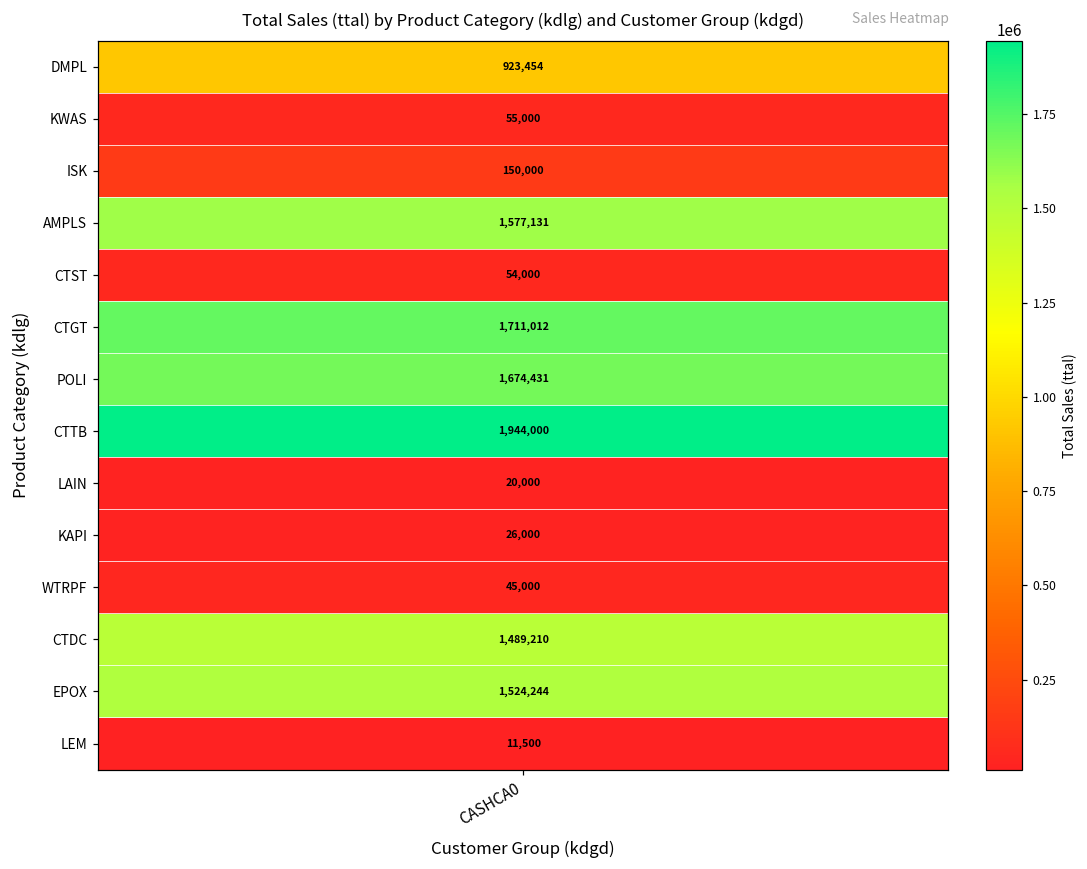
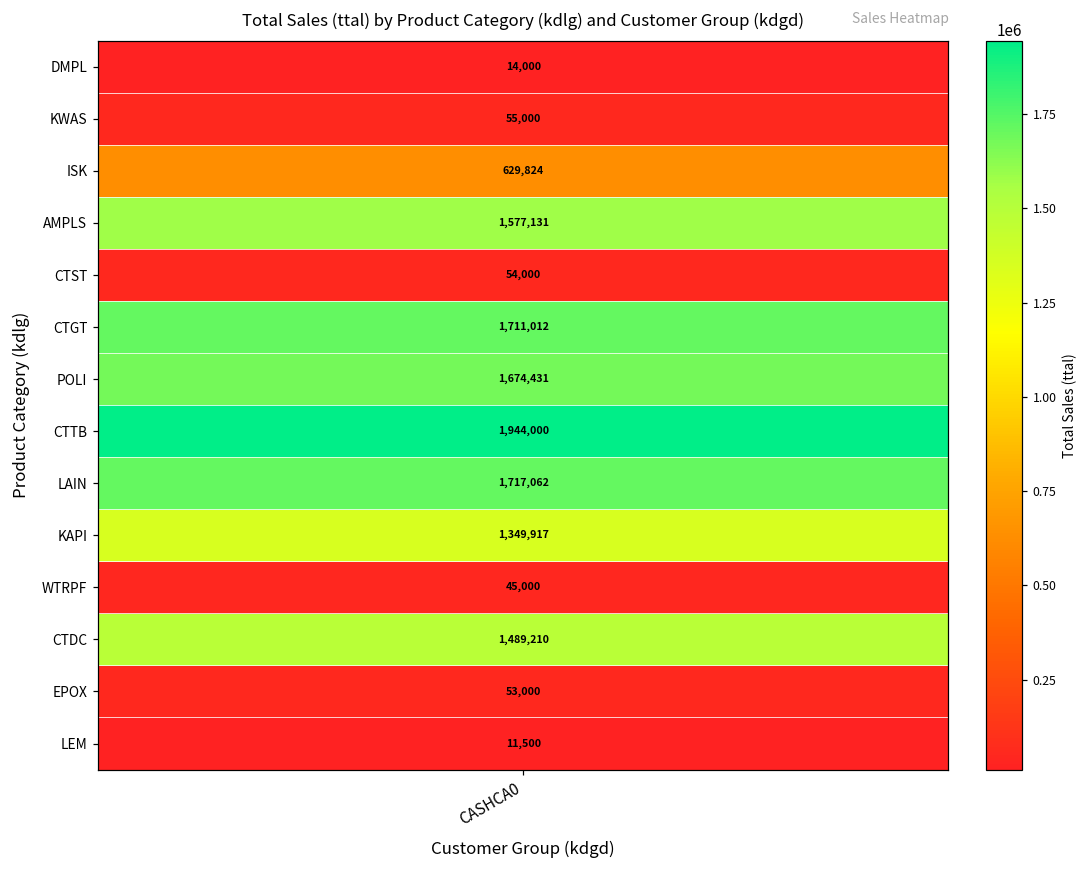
DMPL, CASHCA0: 923,454 -> 14,000
ISK, CASHCA0: 150,000 -> 629,824
LAIN, CASHCA0: 20,000 -> 1,717,062
KAPI, CASHCA0: 26,000 -> 1,349,917
EPOX, CASHCA0: 1,524,244 -> 53,000
